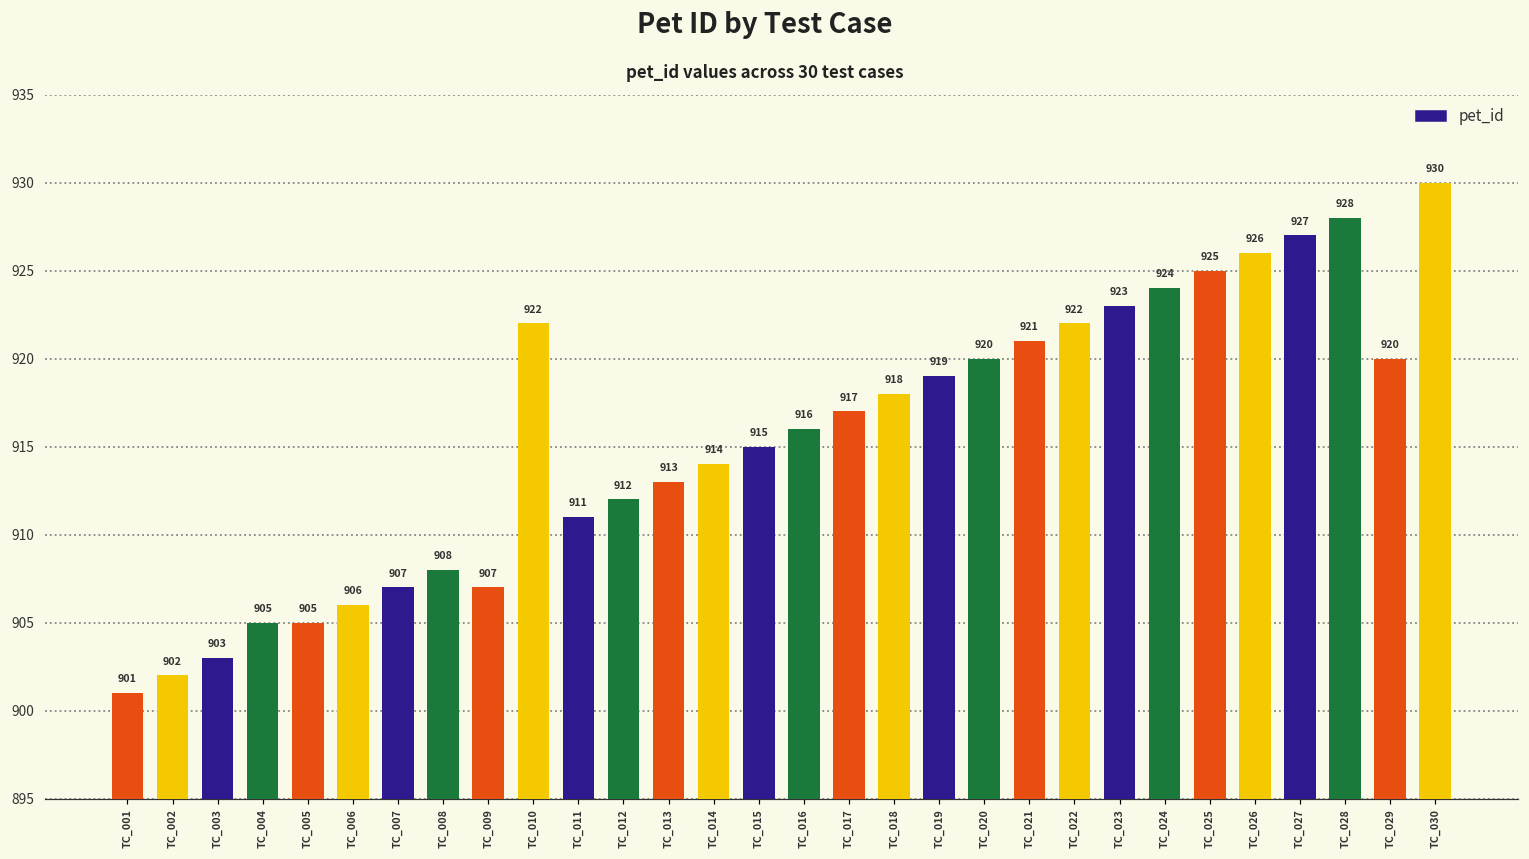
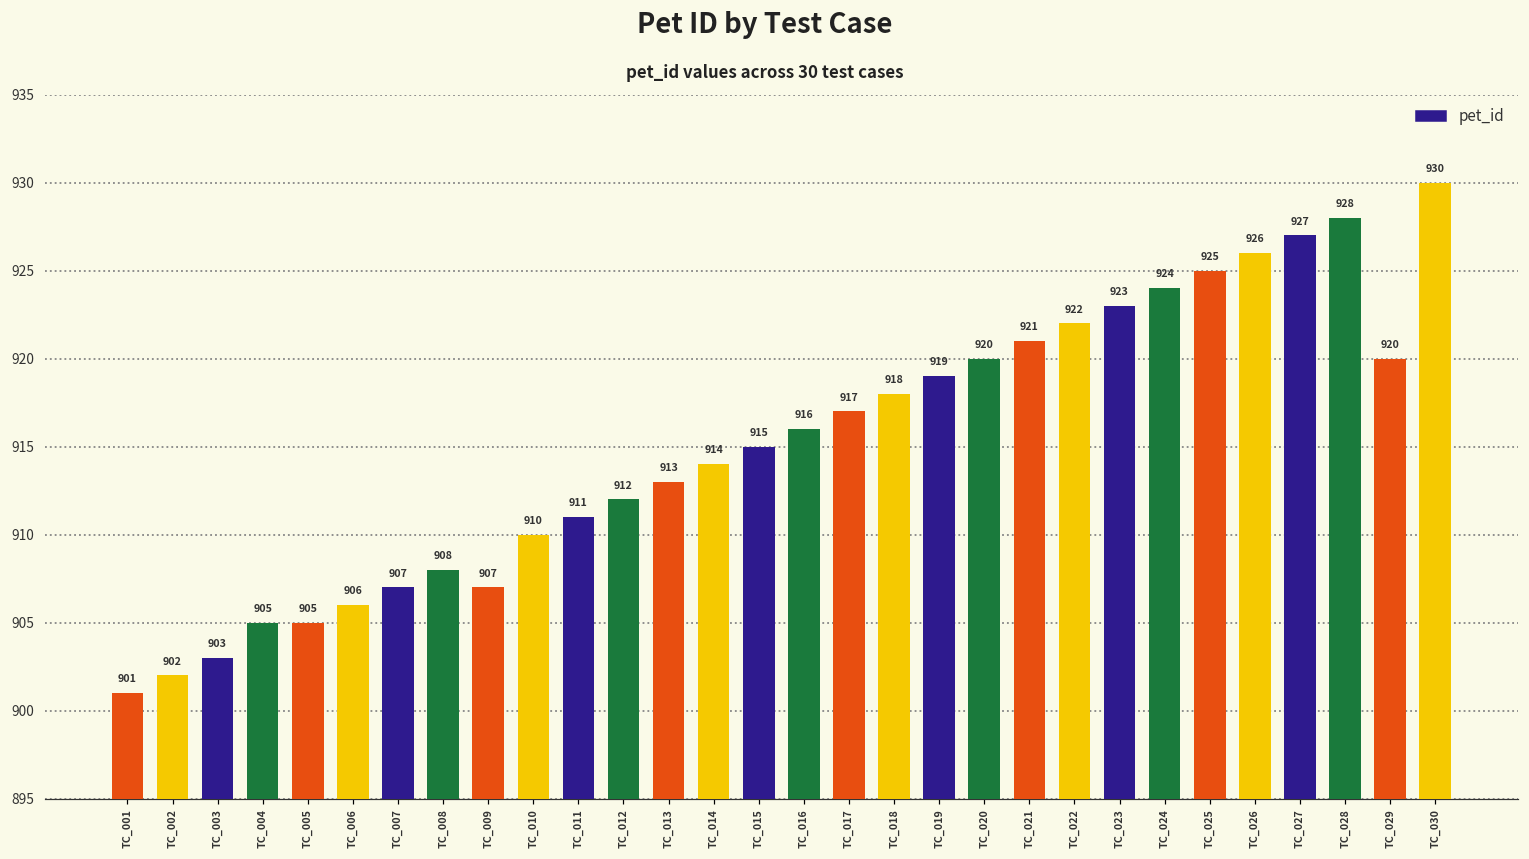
TC_010: 922 -> 910
